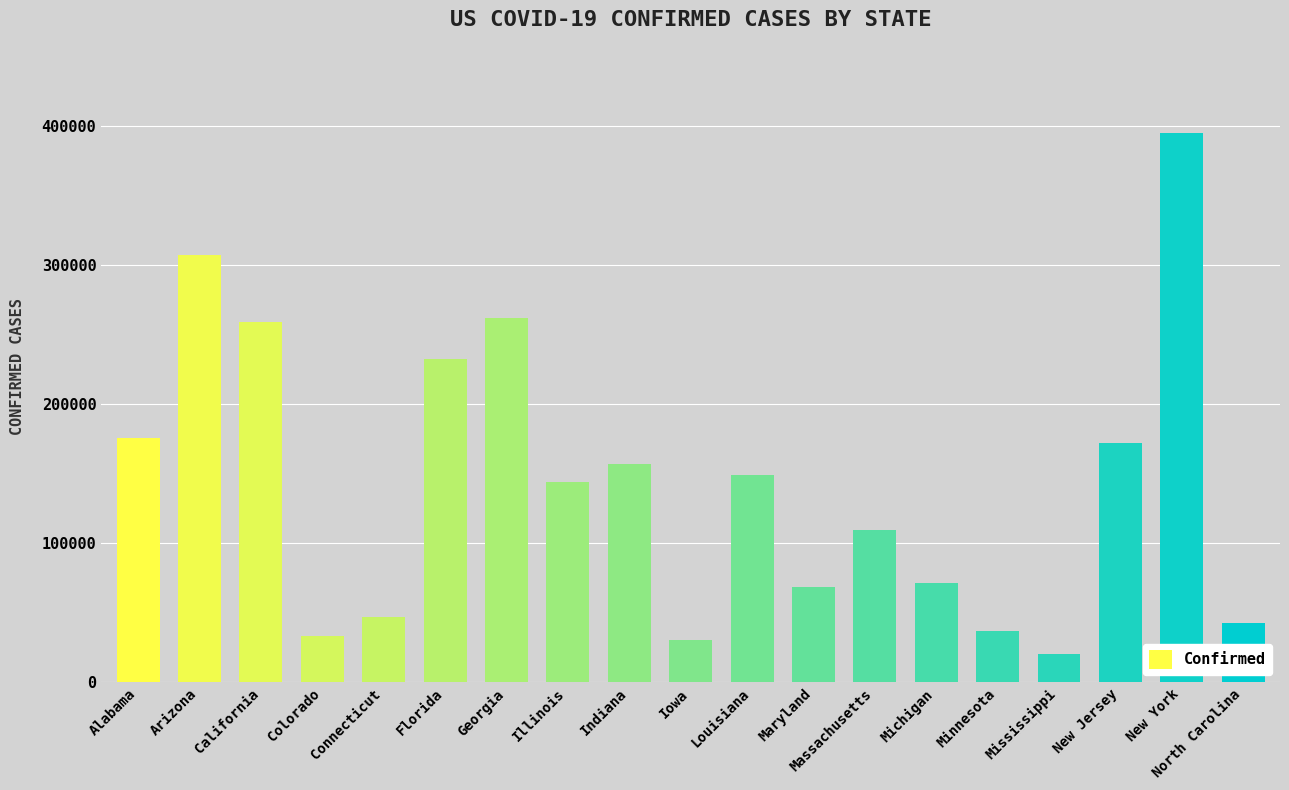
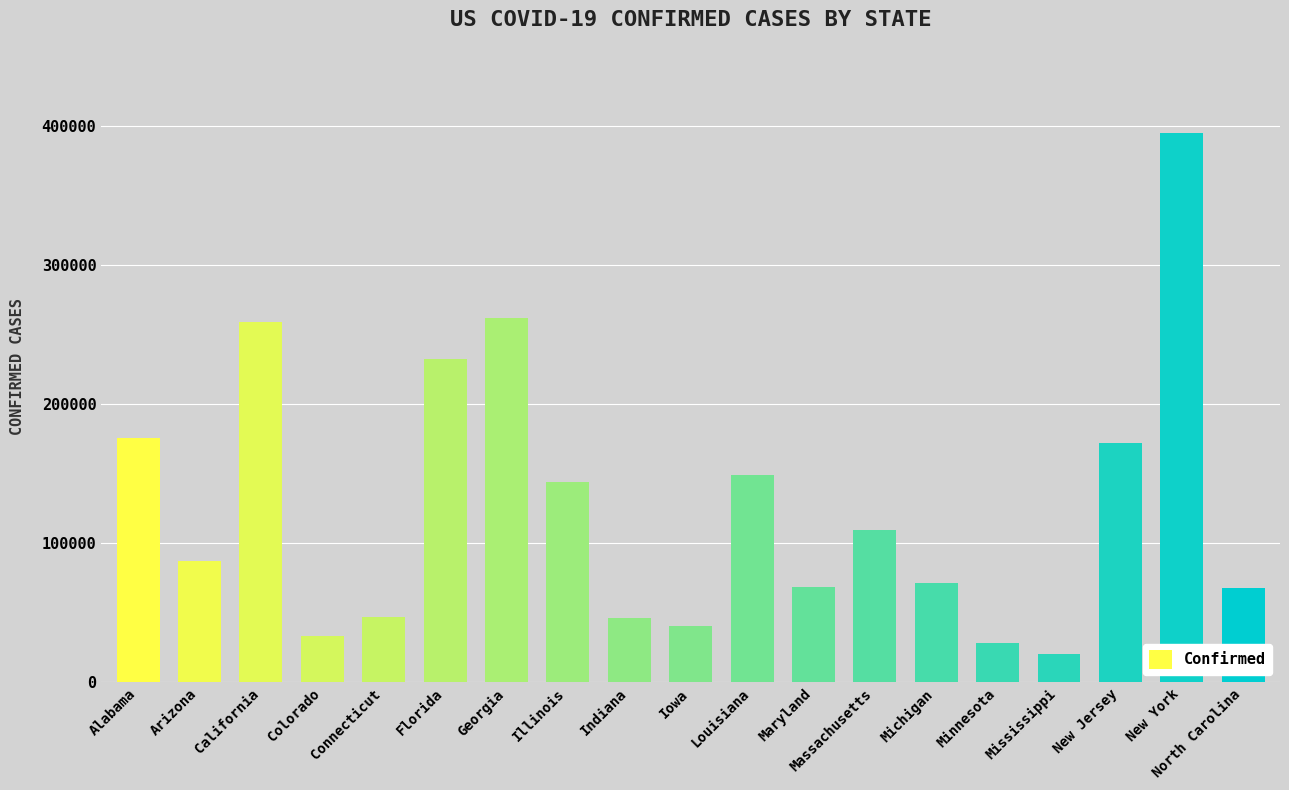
Arizona: 308000 -> 87000
Indiana: 157000 -> 46000
Iowa: 30000 -> 40000
Minnesota: 37000 -> 28000
North Carolina: 43000 -> 68000
